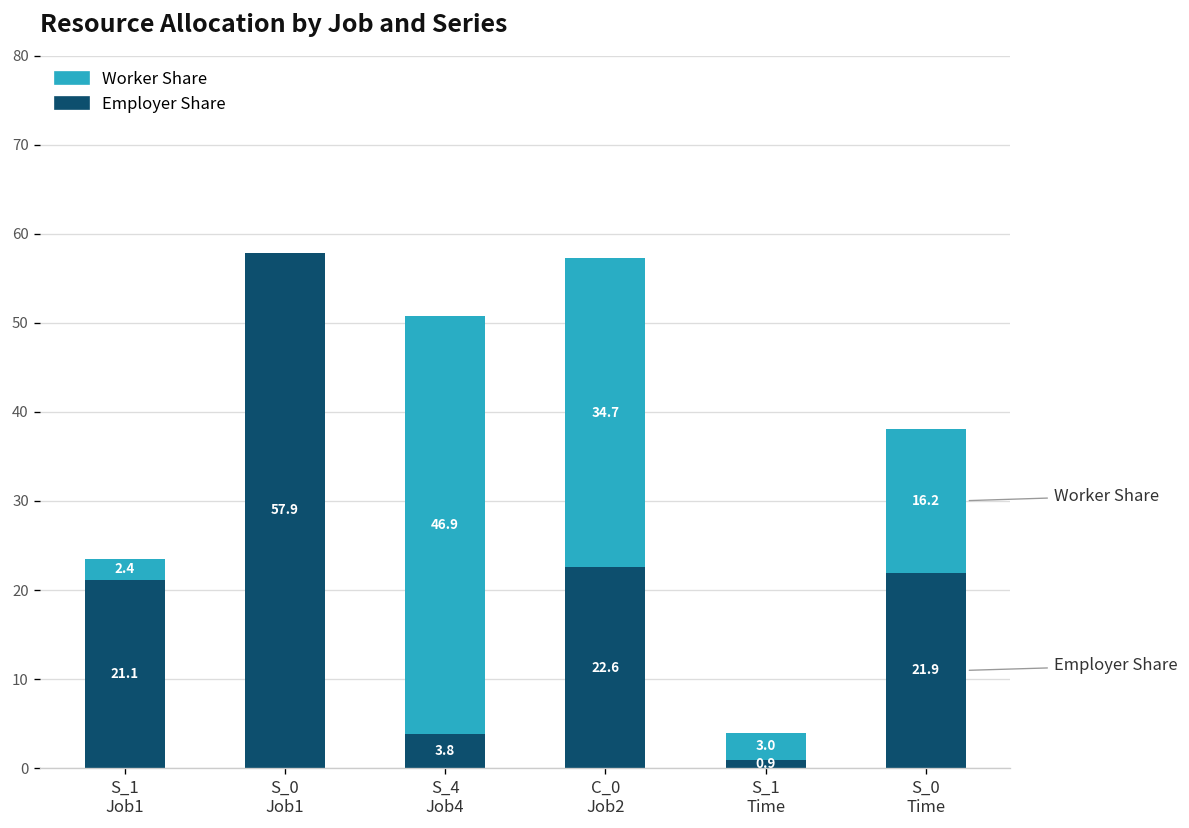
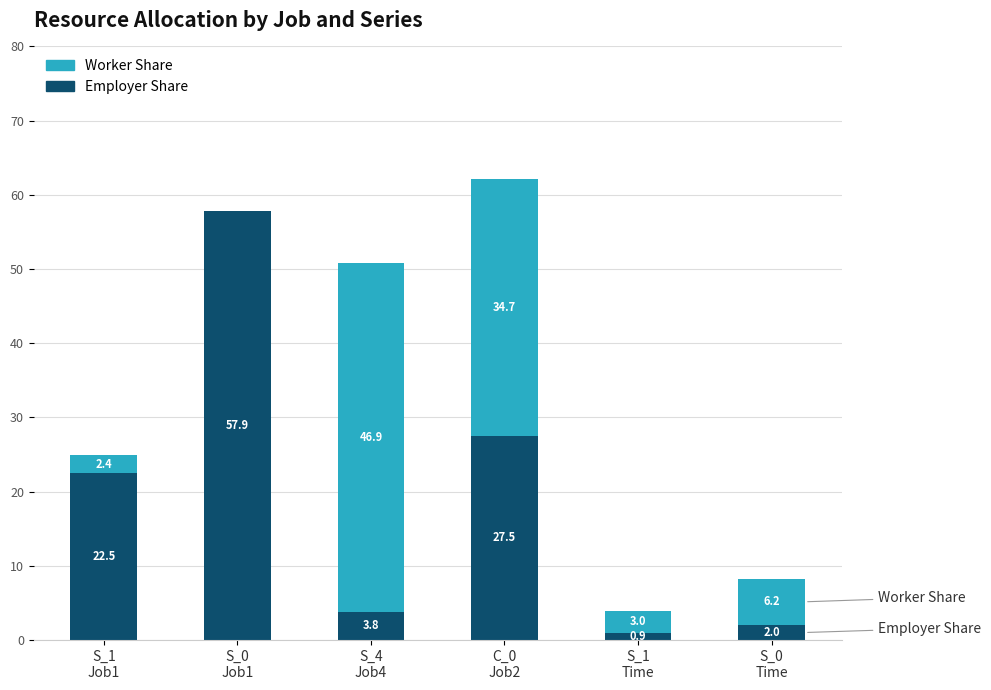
Employer Share, S_1 Job1: 21.1 -> 22.5
Employer Share, C_0 Job2: 22.6 -> 27.5
Employer Share, S_0 Time: 21.9 -> 2.0
Worker Share, S_0 Time: 16.2 -> 6.2
